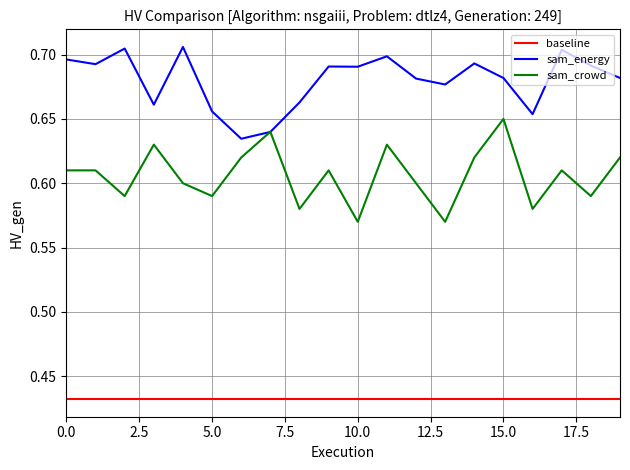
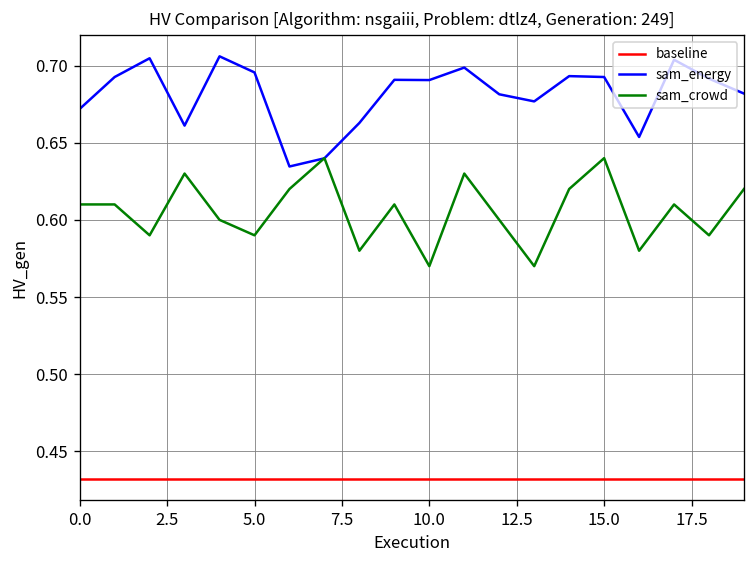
sam_energy, 0.0: 0.696 -> 0.672
sam_energy, 5.0: 0.656 -> 0.696
sam_energy, 15.0: 0.682 -> 0.693
sam_crowd, 15.0: 0.65 -> 0.64
